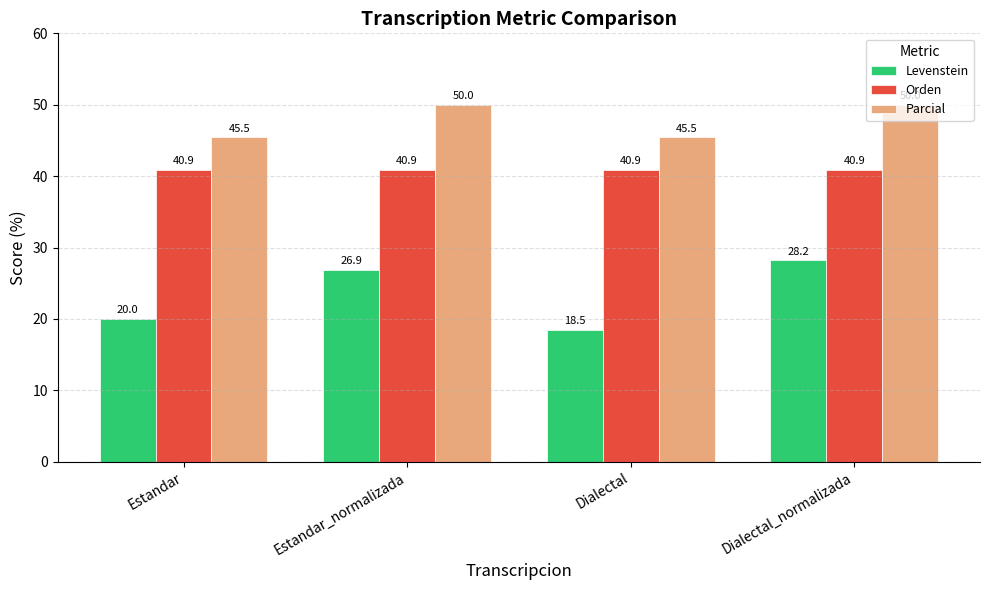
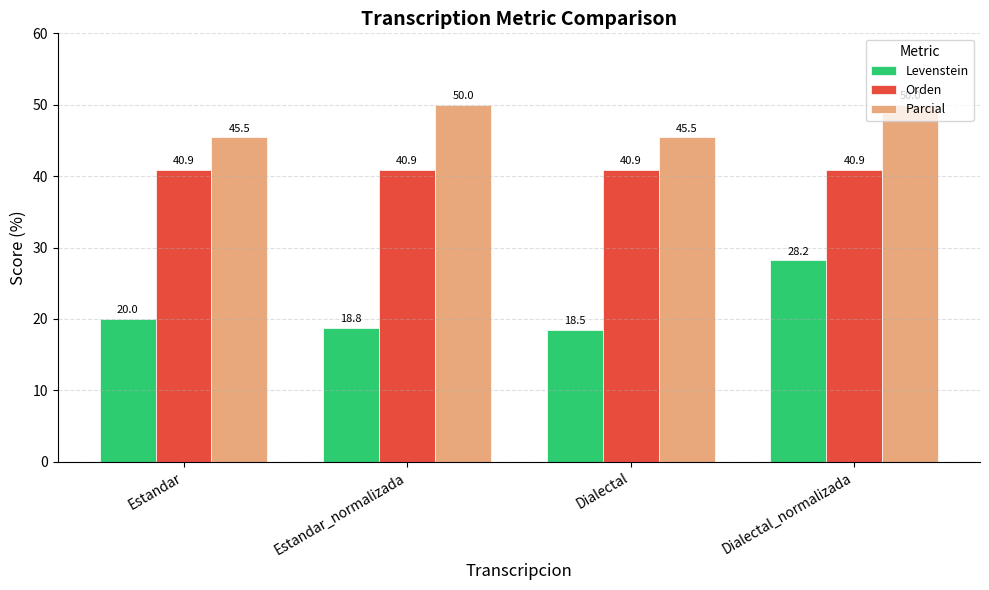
Levenstein, Estandar_normalizada: 26.9 -> 18.8
